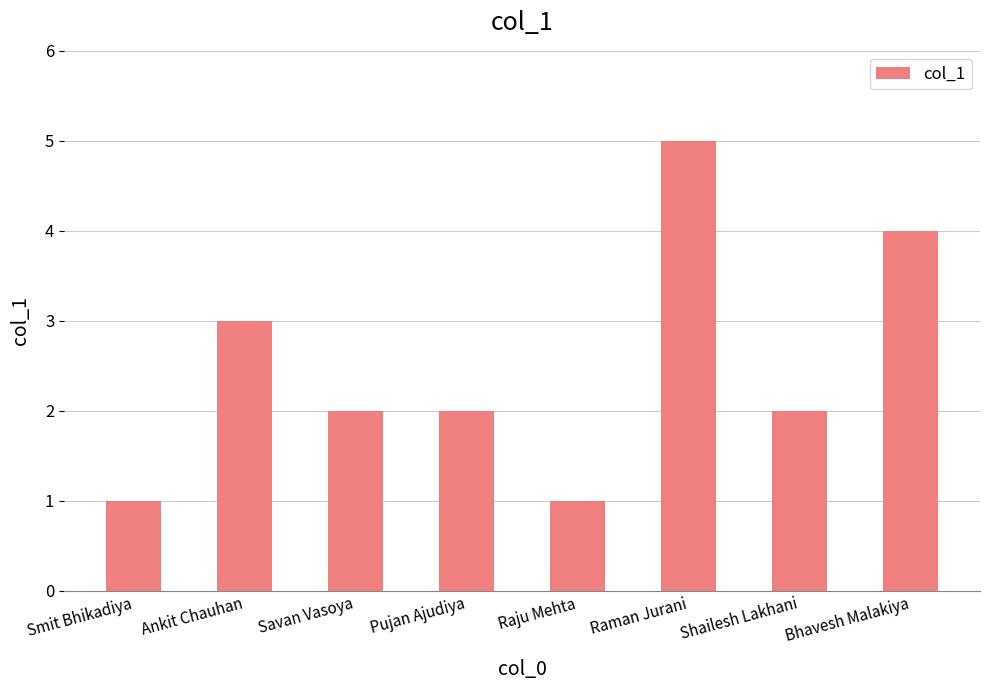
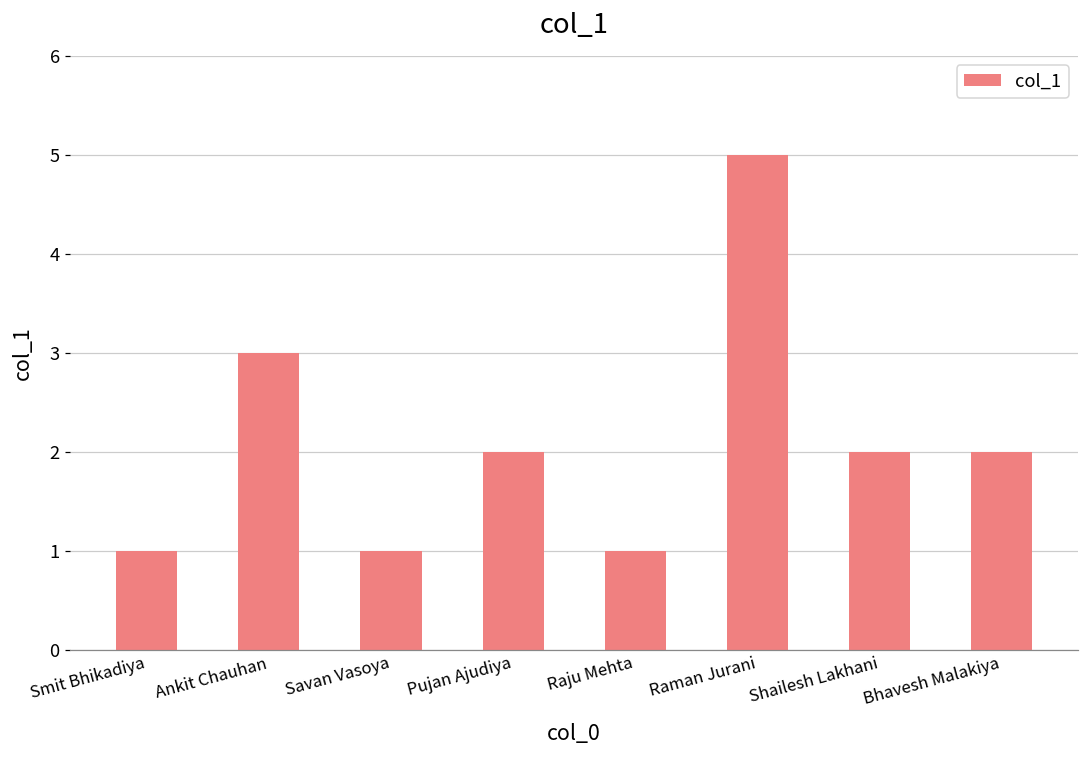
Savan Vasoya: 2 -> 1
Bhavesh Malakiya: 4 -> 2
